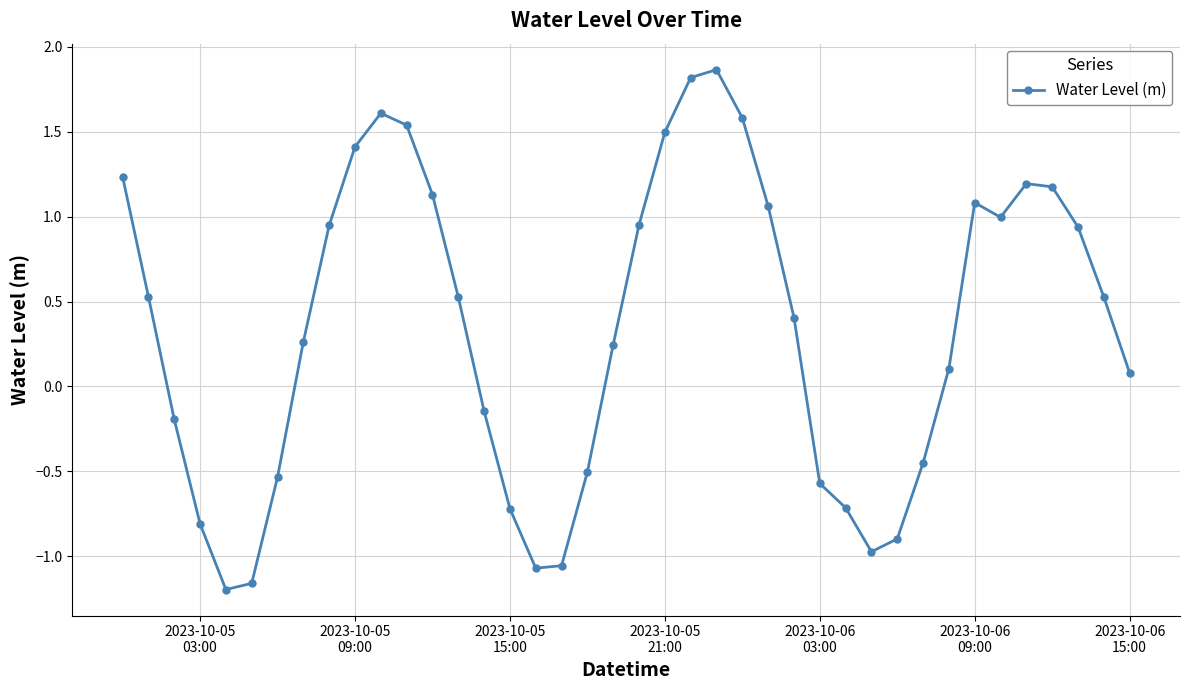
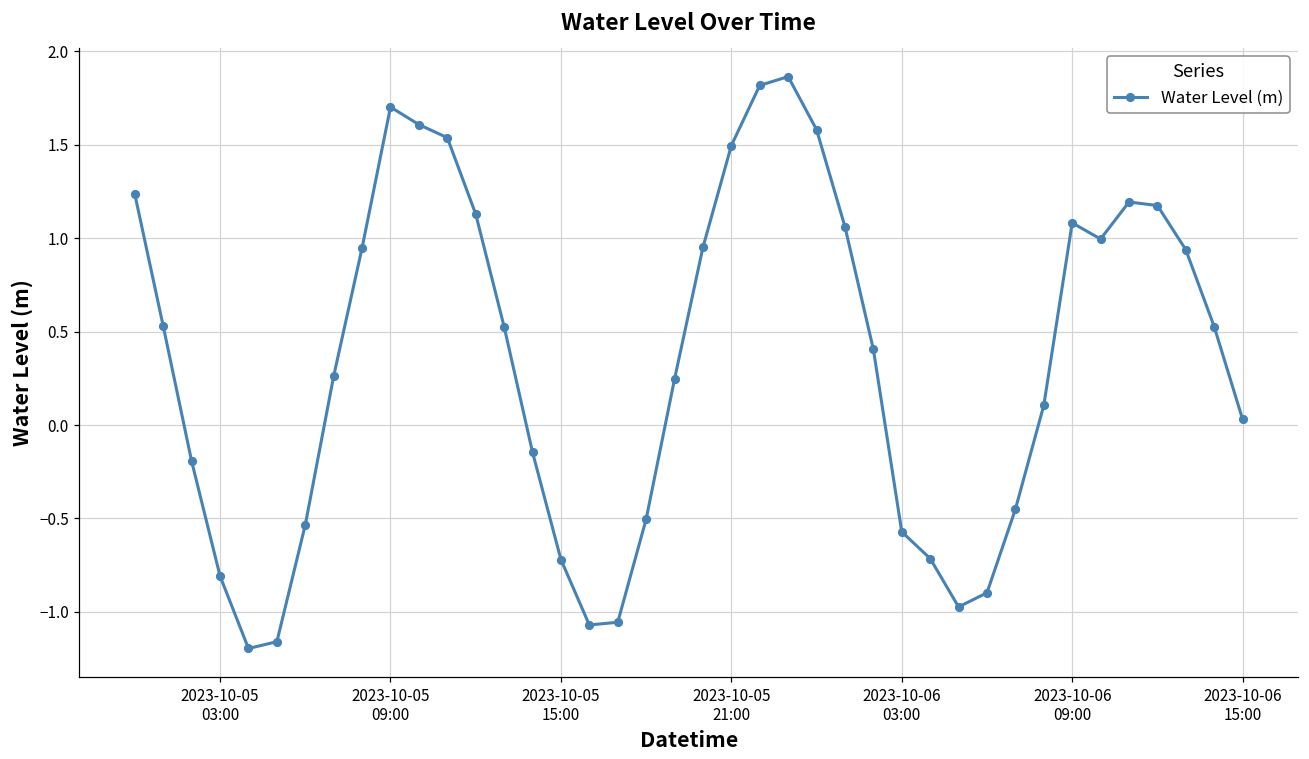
2023-10-05 09:00: 1.41 -> 1.70
2023-10-06 15:00: 0.08 -> 0.03
